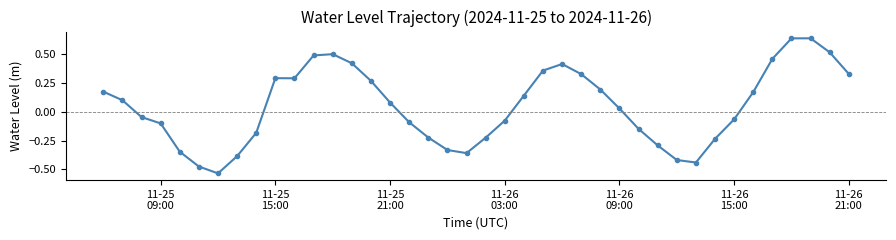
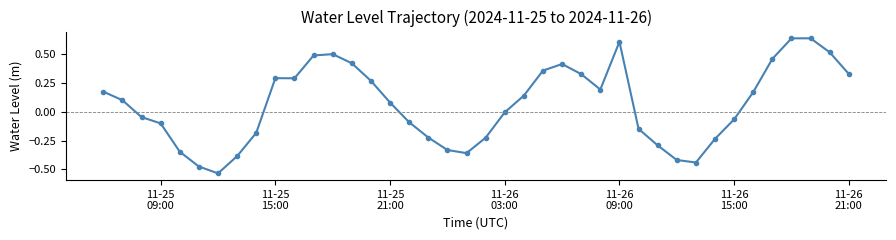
11-26 03:00: -0.08 -> 0.00
11-26 09:00: 0.03 -> 0.61
